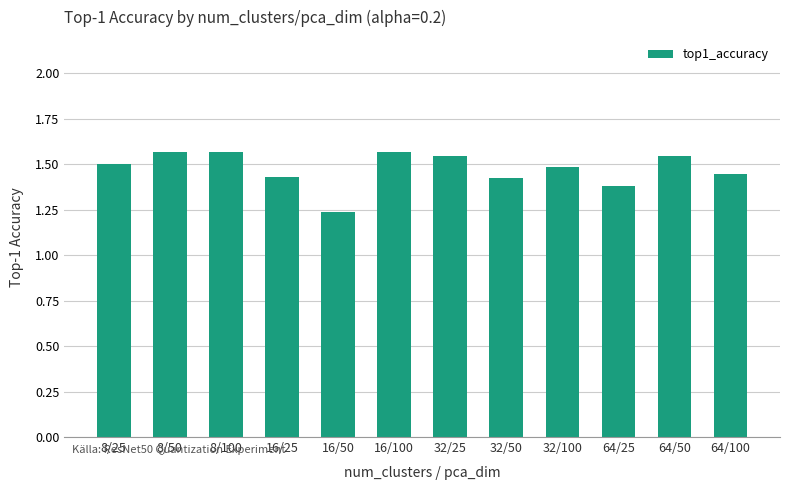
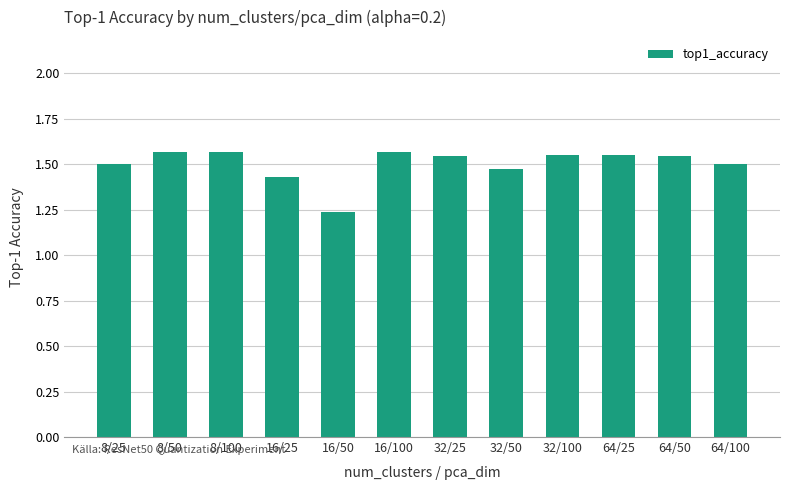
32/50: 1.43 -> 1.48
32/100: 1.48 -> 1.55
64/25: 1.38 -> 1.55
64/100: 1.45 -> 1.50
